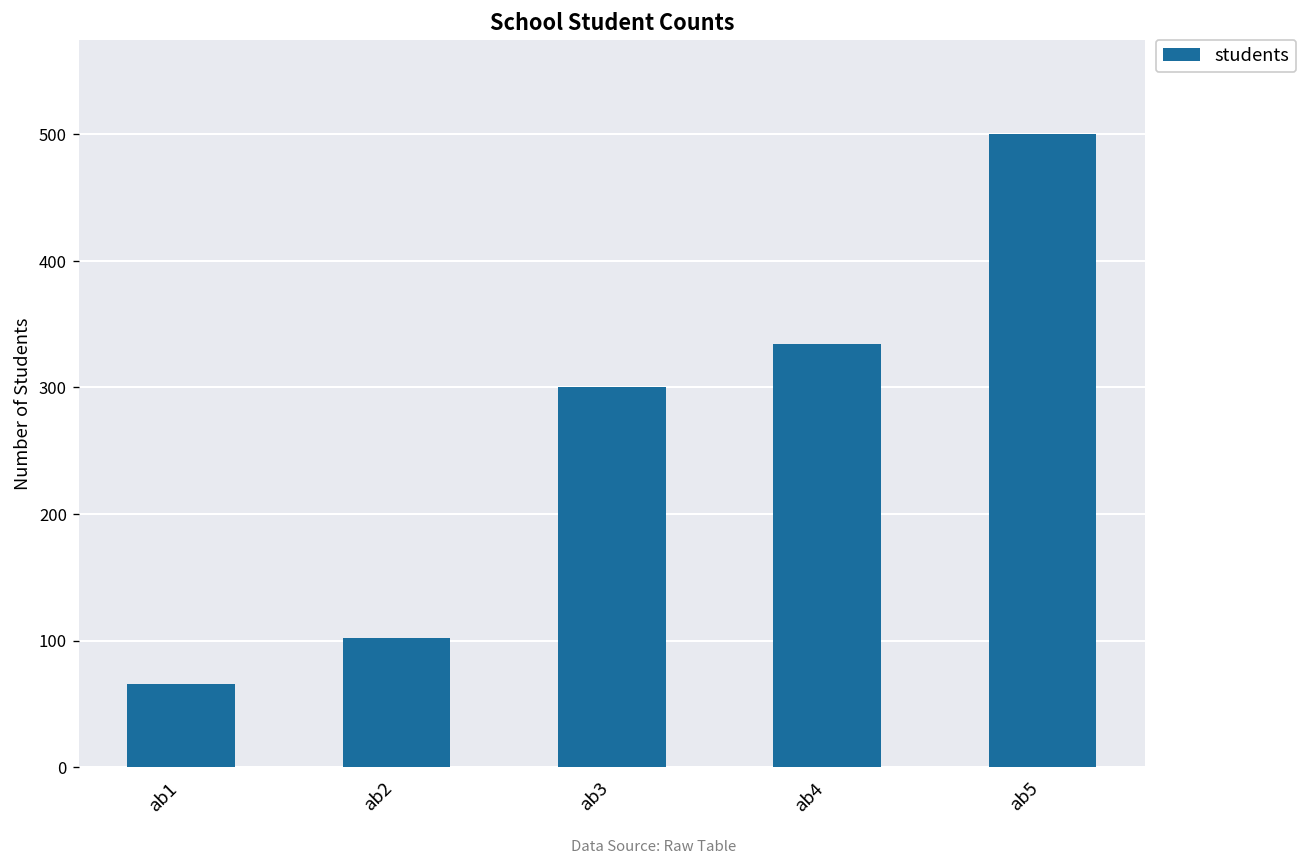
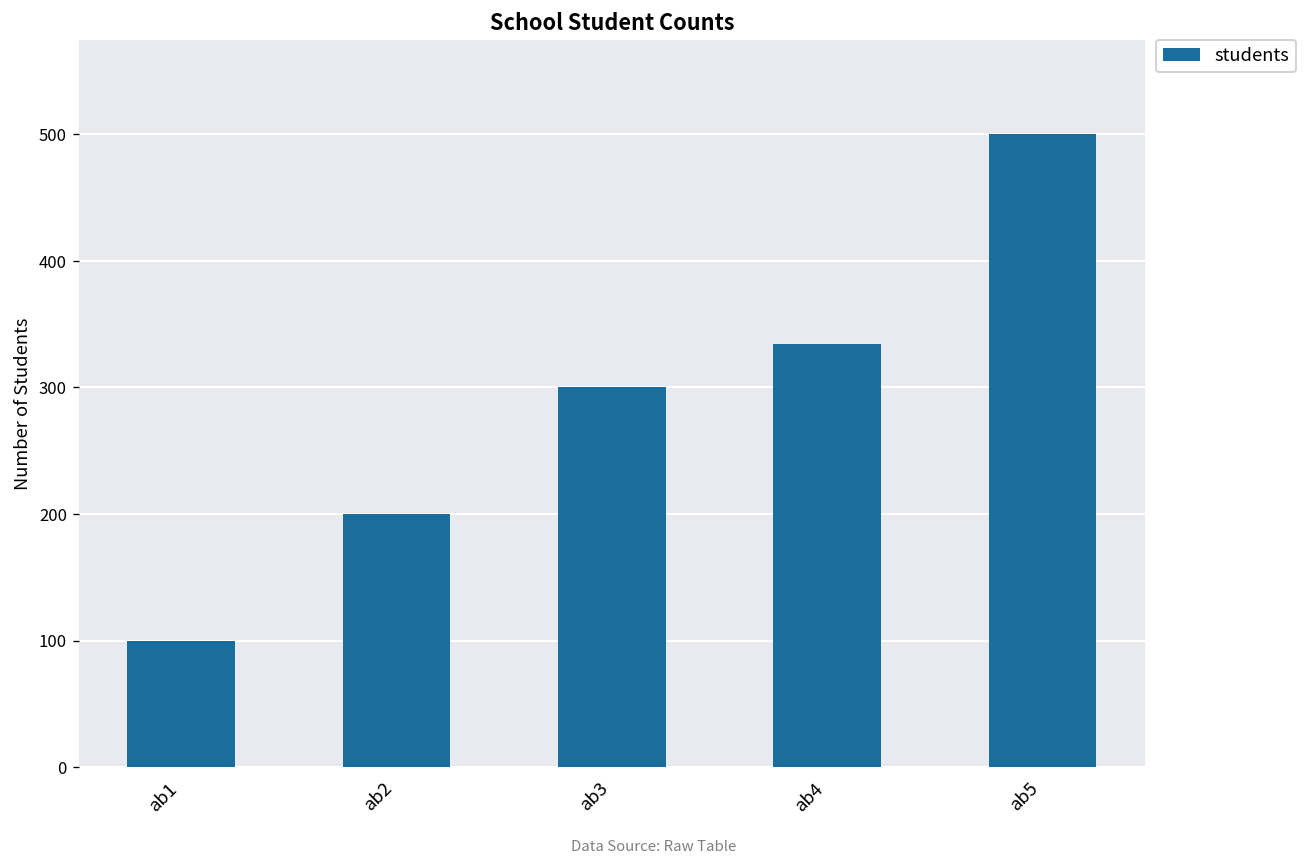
ab1: 66 -> 100
ab2: 102 -> 200
